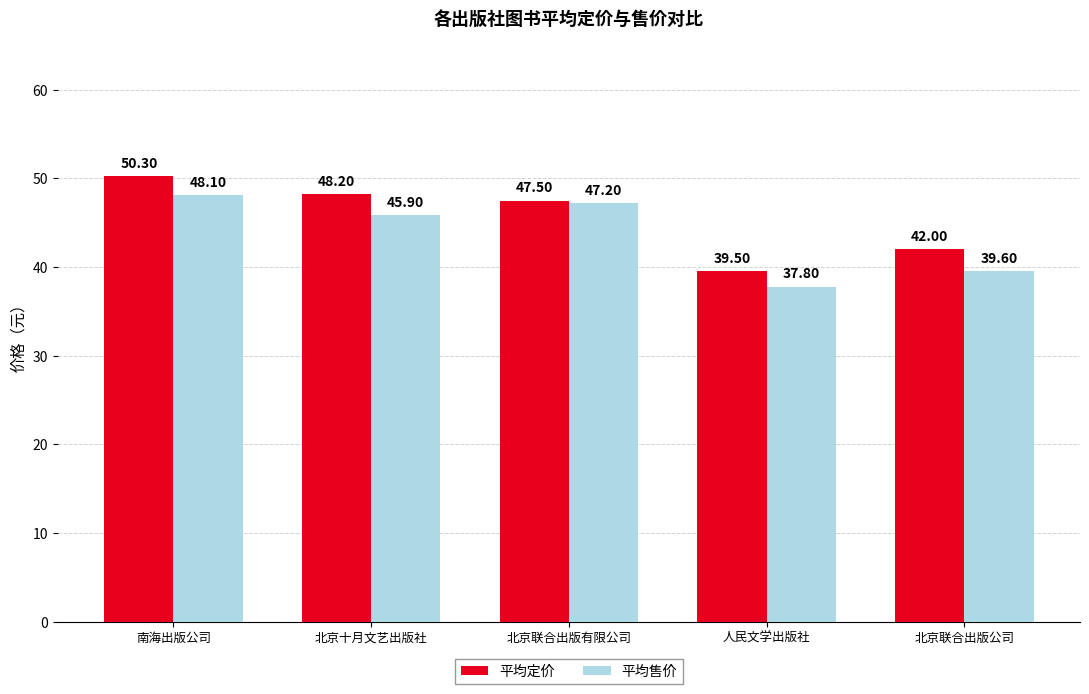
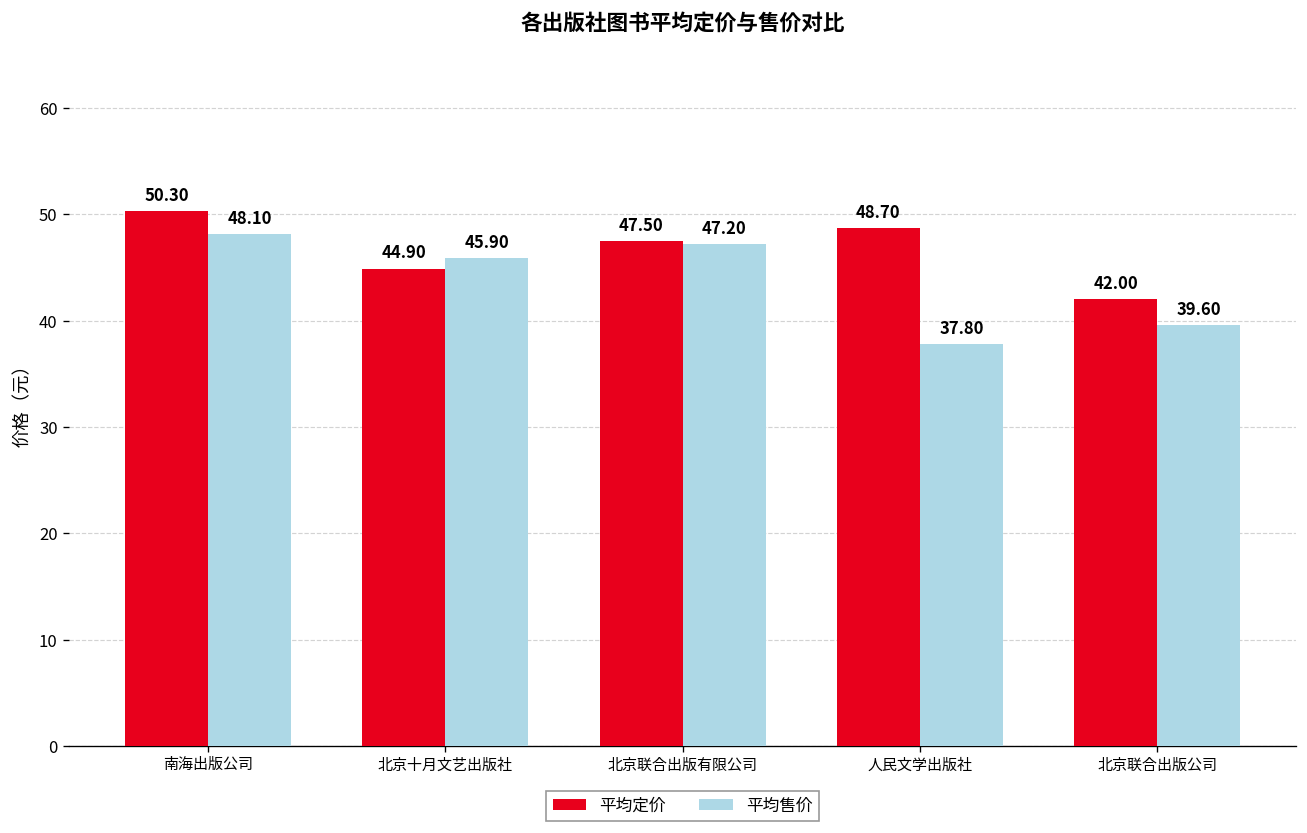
平均定价, 北京十月文艺出版社: 48.20 -> 44.90
平均定价, 人民文学出版社: 39.50 -> 48.70
